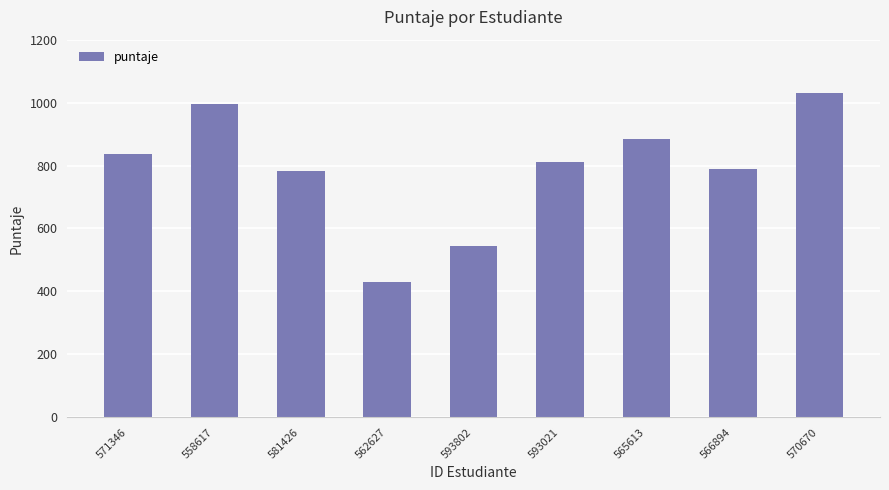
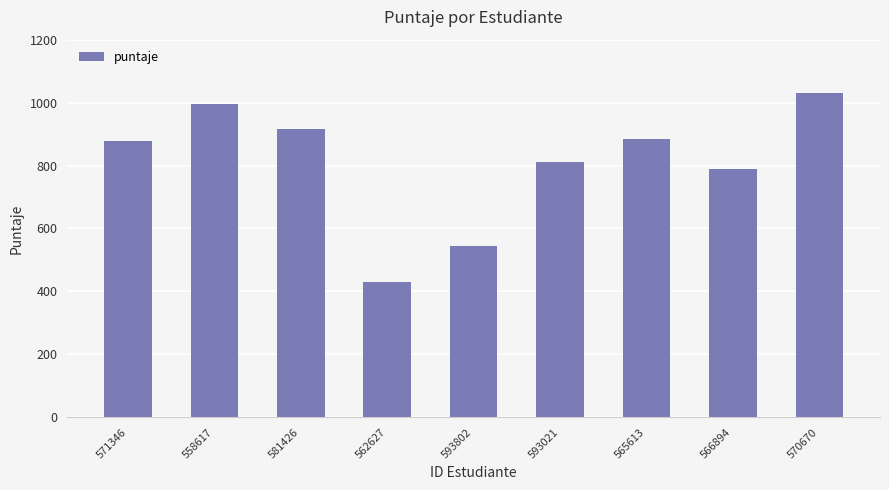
571346: 840 -> 880
581426: 780 -> 920
